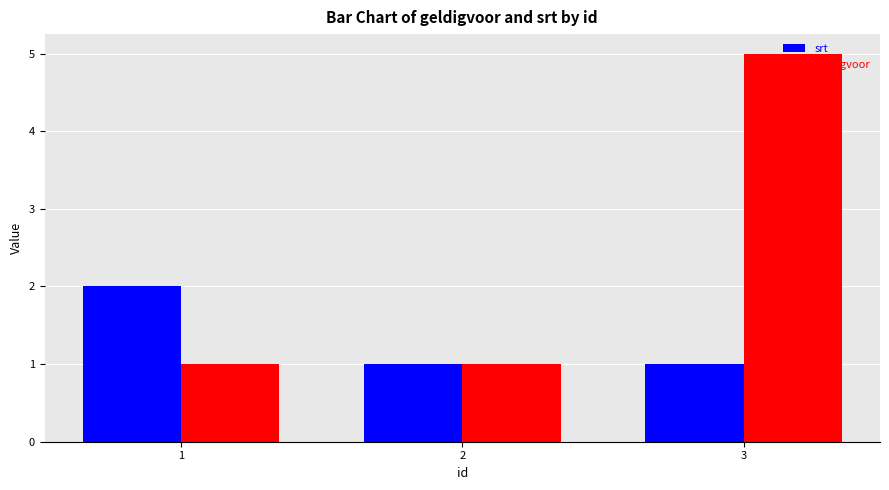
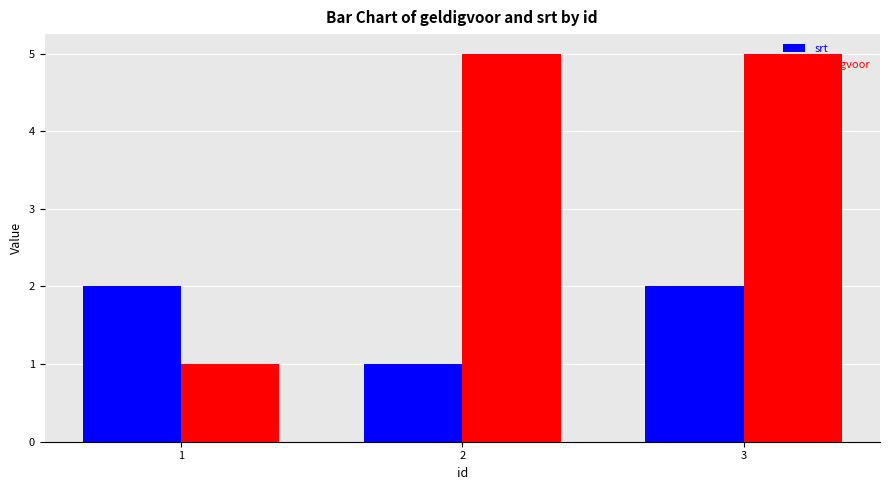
geldigvoor, 2: 1 -> 5
srt, 3: 1 -> 2
